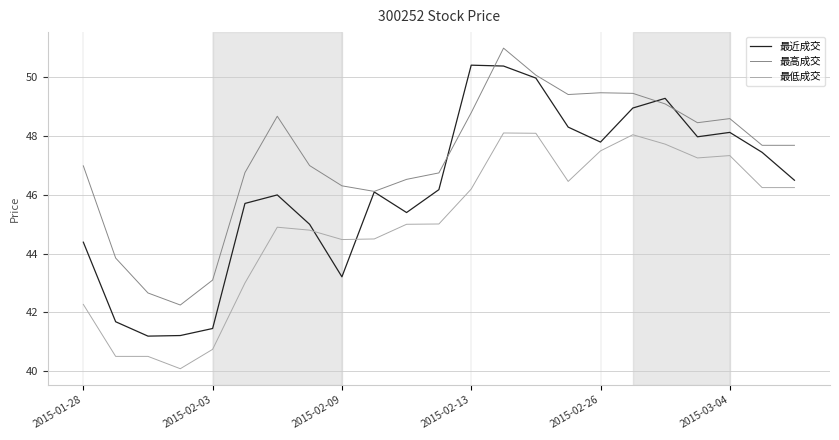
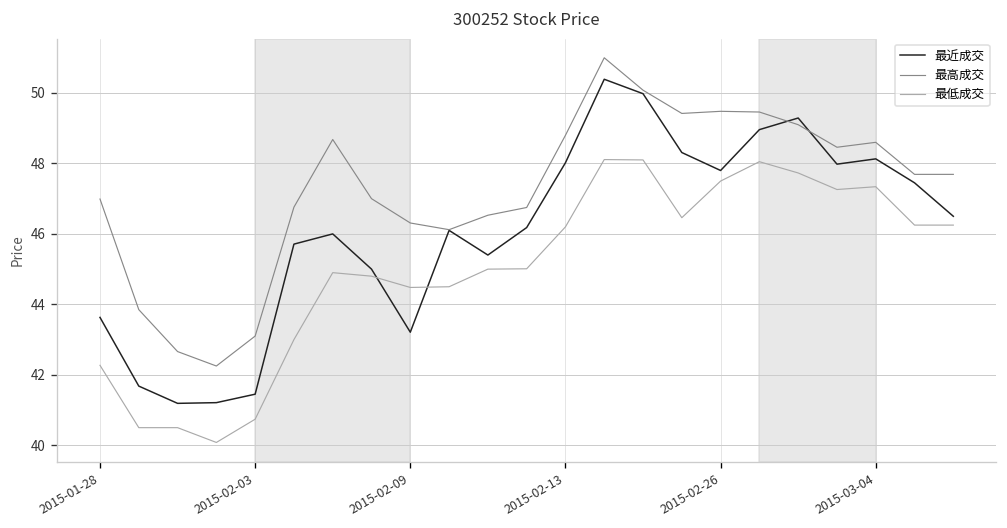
最近成交, 2015-01-28: 44.4 -> 43.6
最近成交, 2015-02-13: 50.4 -> 48.0
